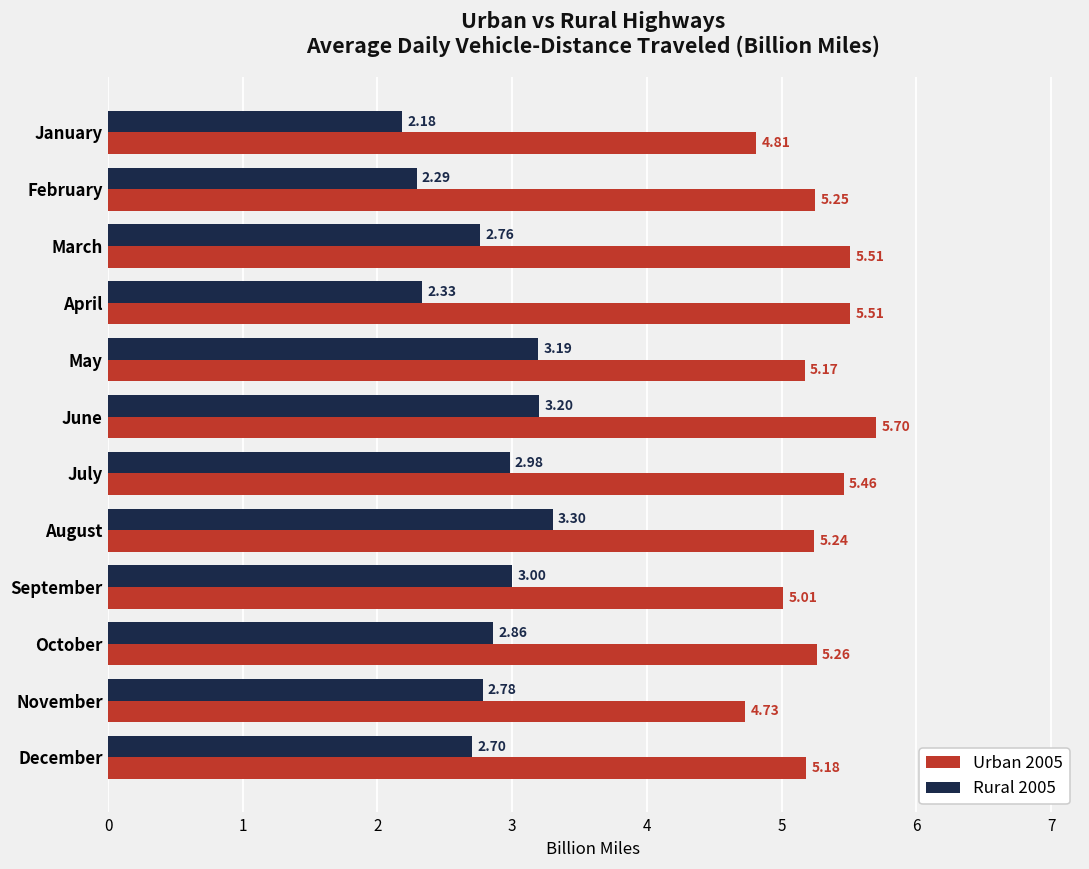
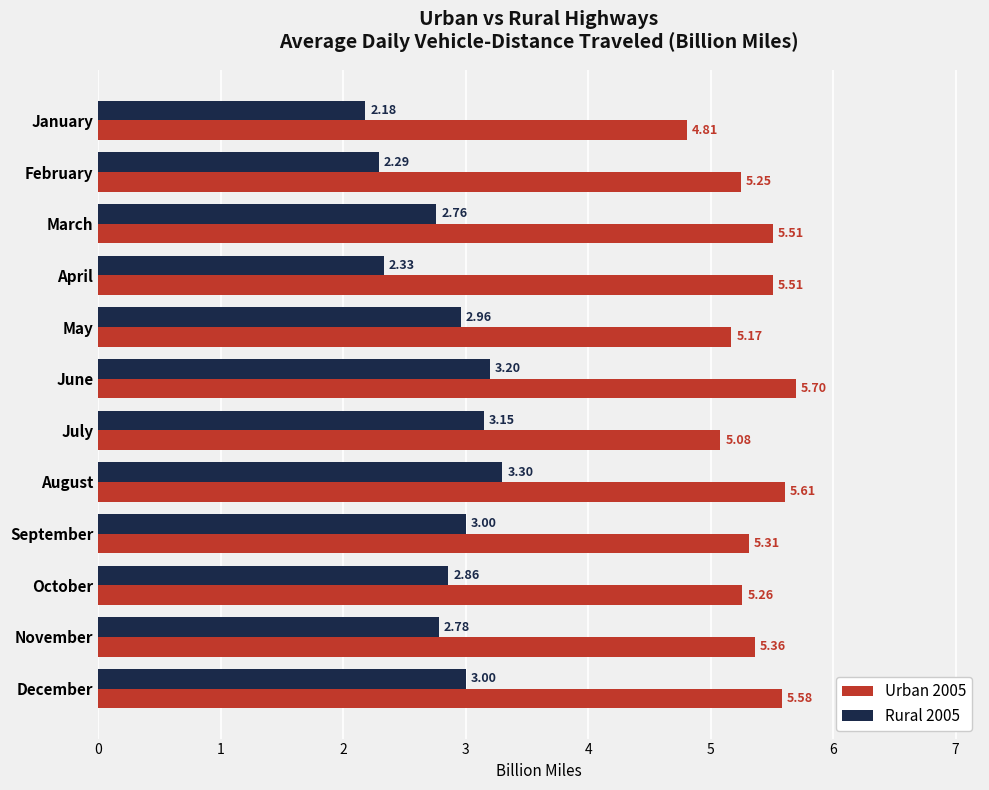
Rural 2005, May: 3.19 -> 2.96
Rural 2005, July: 2.98 -> 3.15
Urban 2005, July: 5.46 -> 5.08
Urban 2005, August: 5.24 -> 5.61
Urban 2005, September: 5.01 -> 5.31
Urban 2005, November: 4.73 -> 5.36
Rural 2005, December: 2.70 -> 3.00
Urban 2005, December: 5.18 -> 5.58
